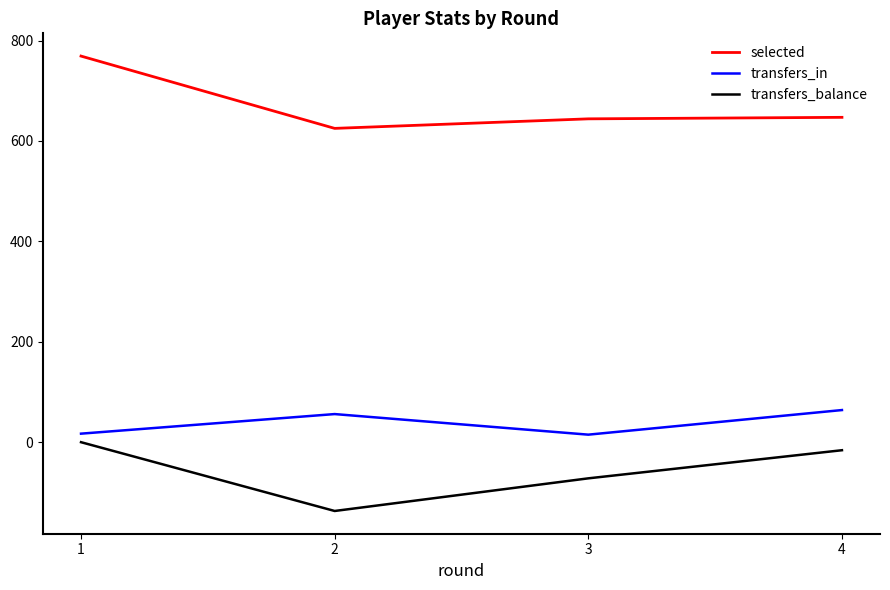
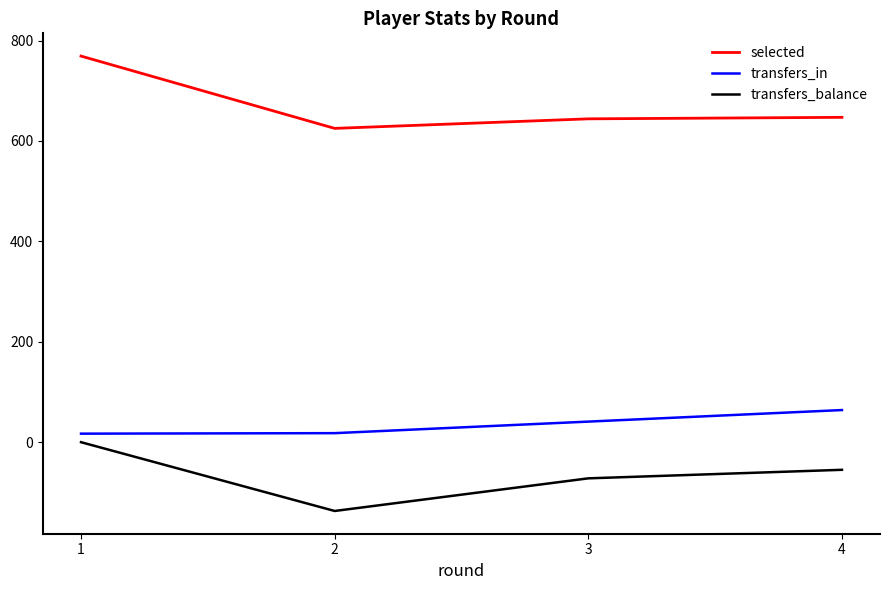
transfers_in, 2: 60 -> 20
transfers_in, 3: 20 -> 40
transfers_balance, 4: -20 -> -60
